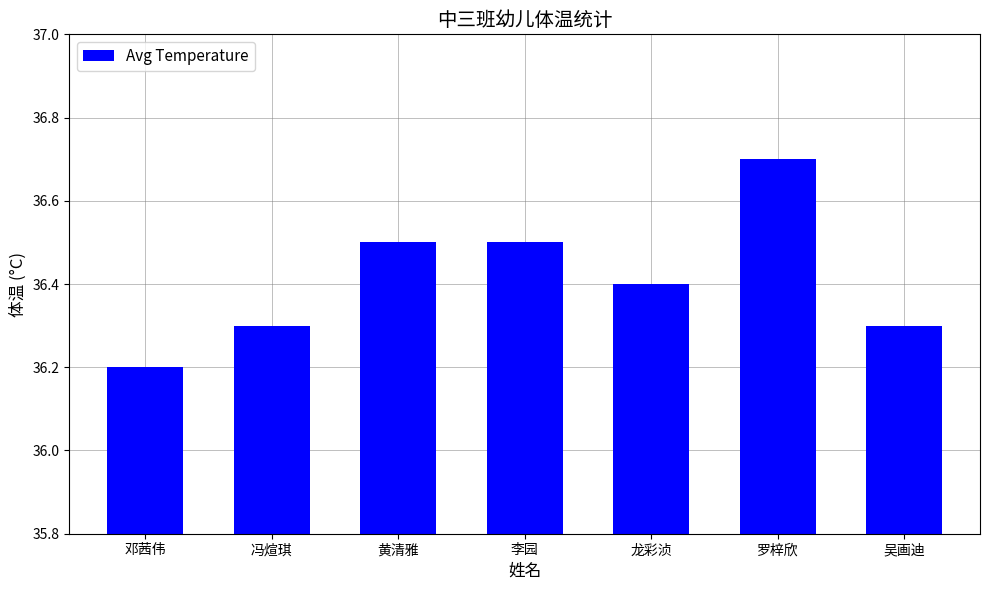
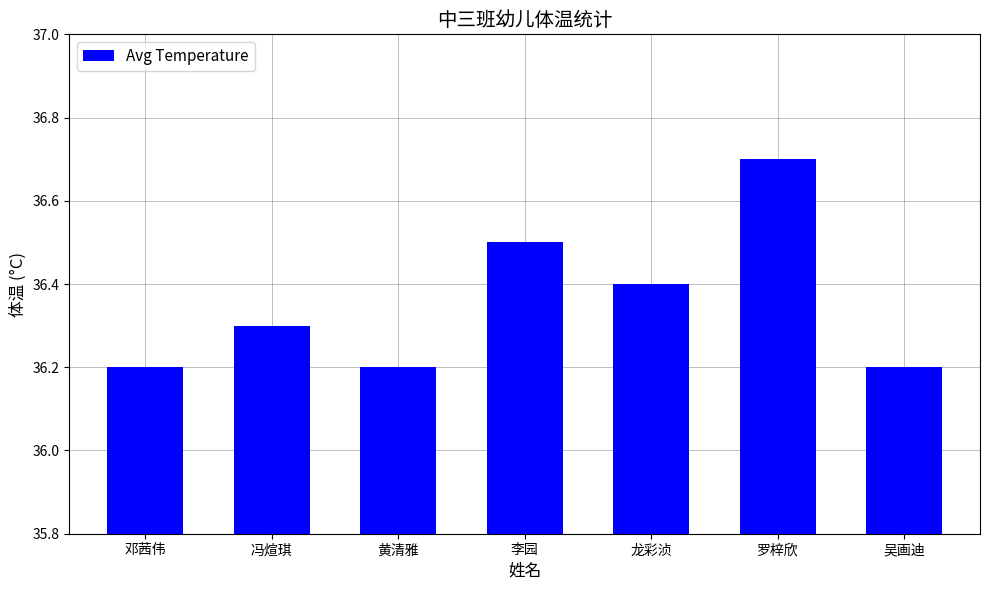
黄清雅: 36.5 -> 36.2
吴画迪: 36.3 -> 36.2
